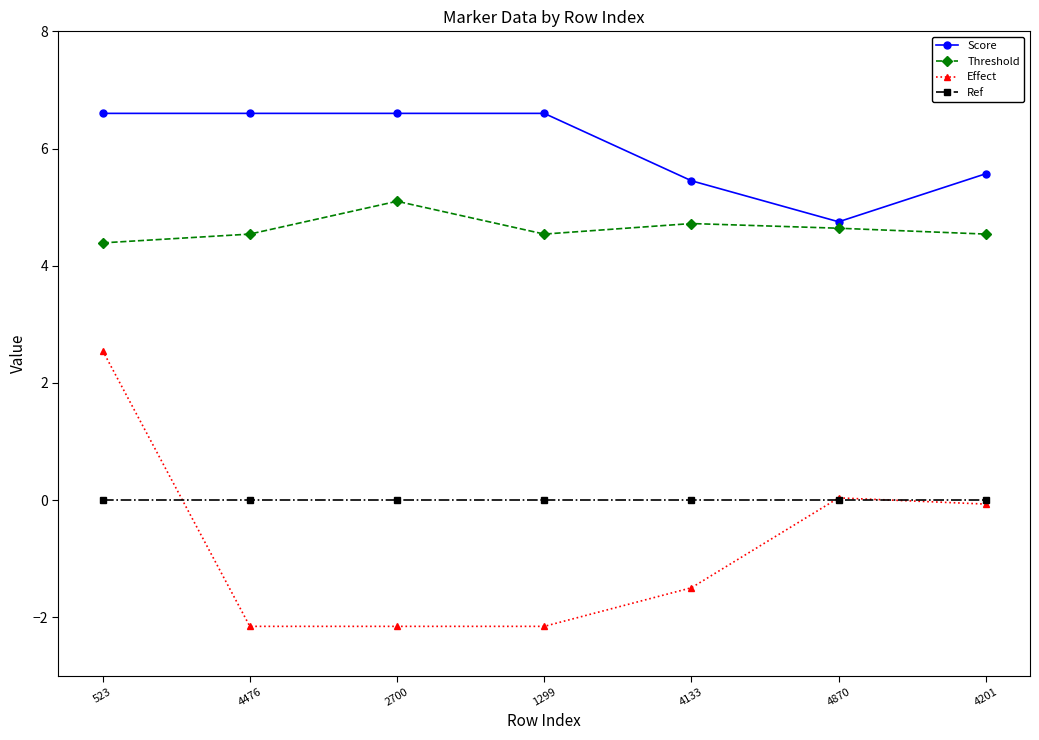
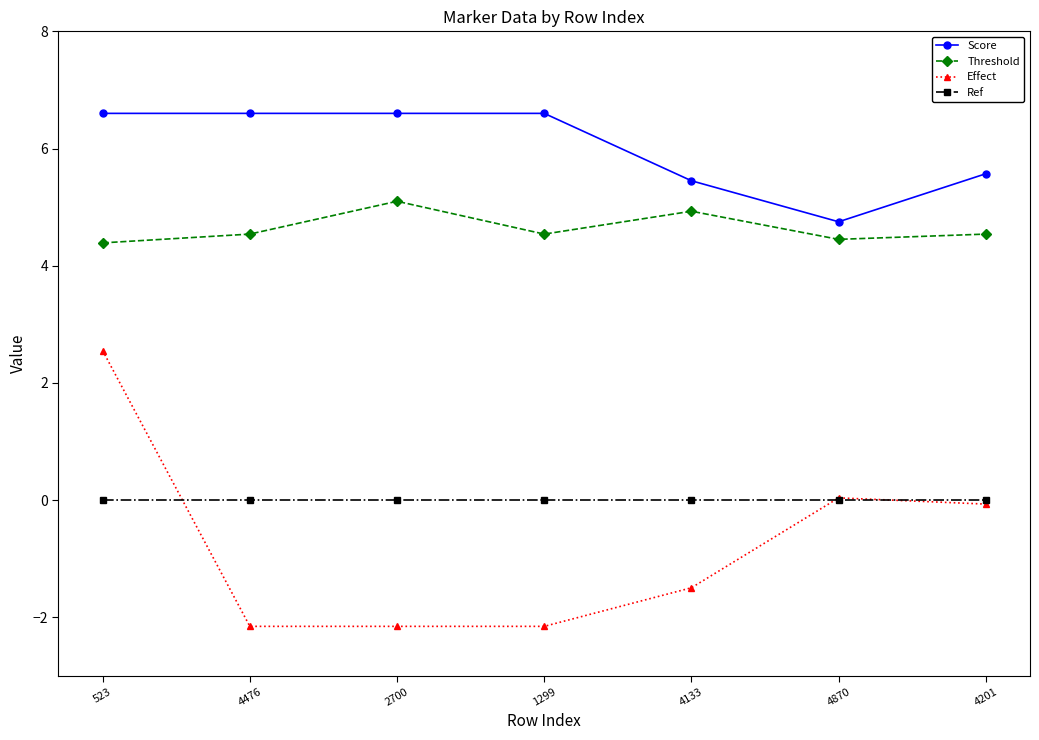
Threshold, 4133: 4.7 -> 4.9
Threshold, 4870: 4.6 -> 4.5
